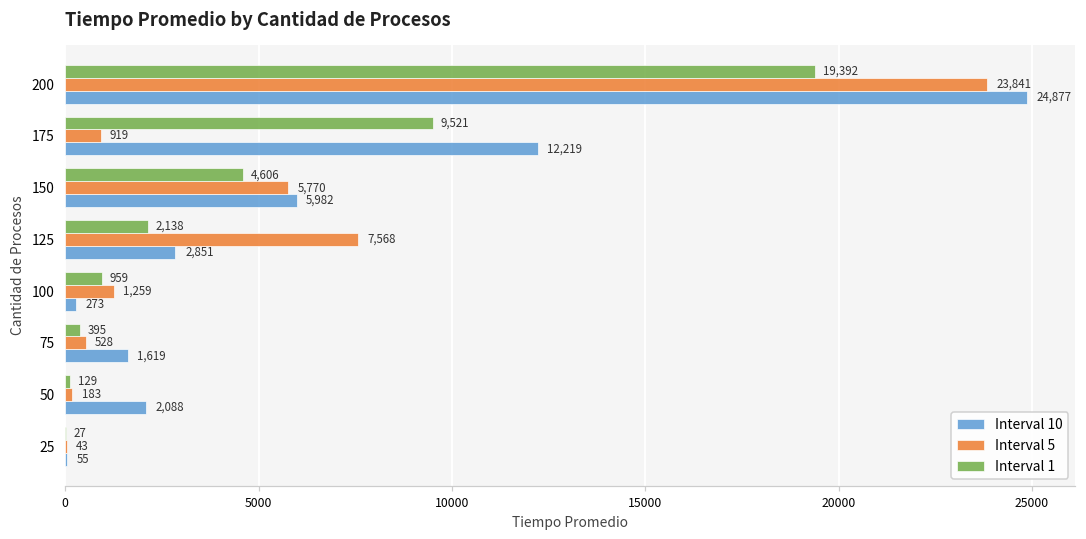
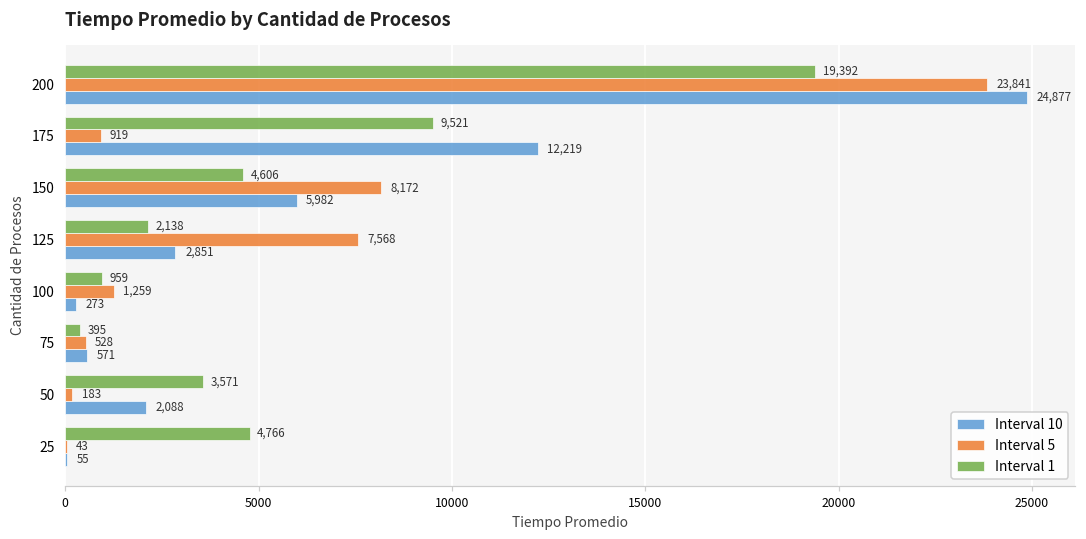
Interval 5, 150: 5,770 -> 8,172
Interval 10, 75: 1,619 -> 571
Interval 1, 50: 129 -> 3,571
Interval 1, 25: 27 -> 4,766
